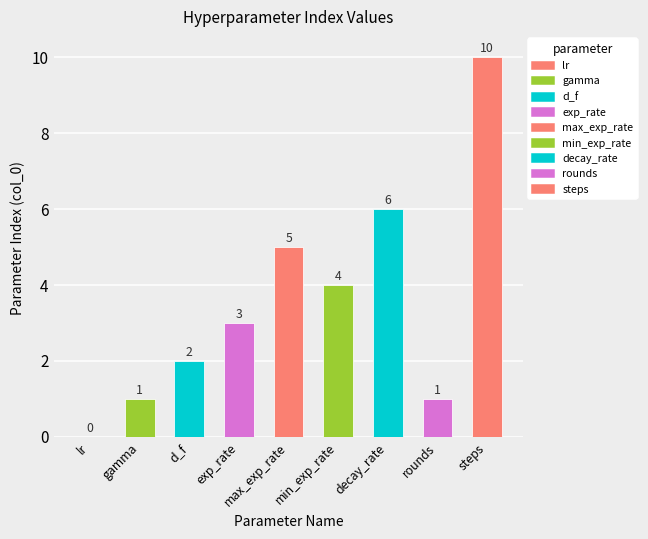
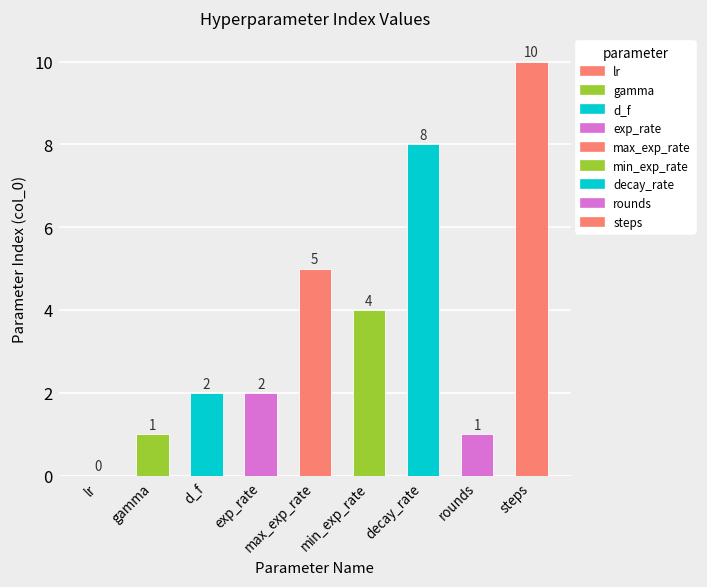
exp_rate: 3 -> 2
decay_rate: 6 -> 8
